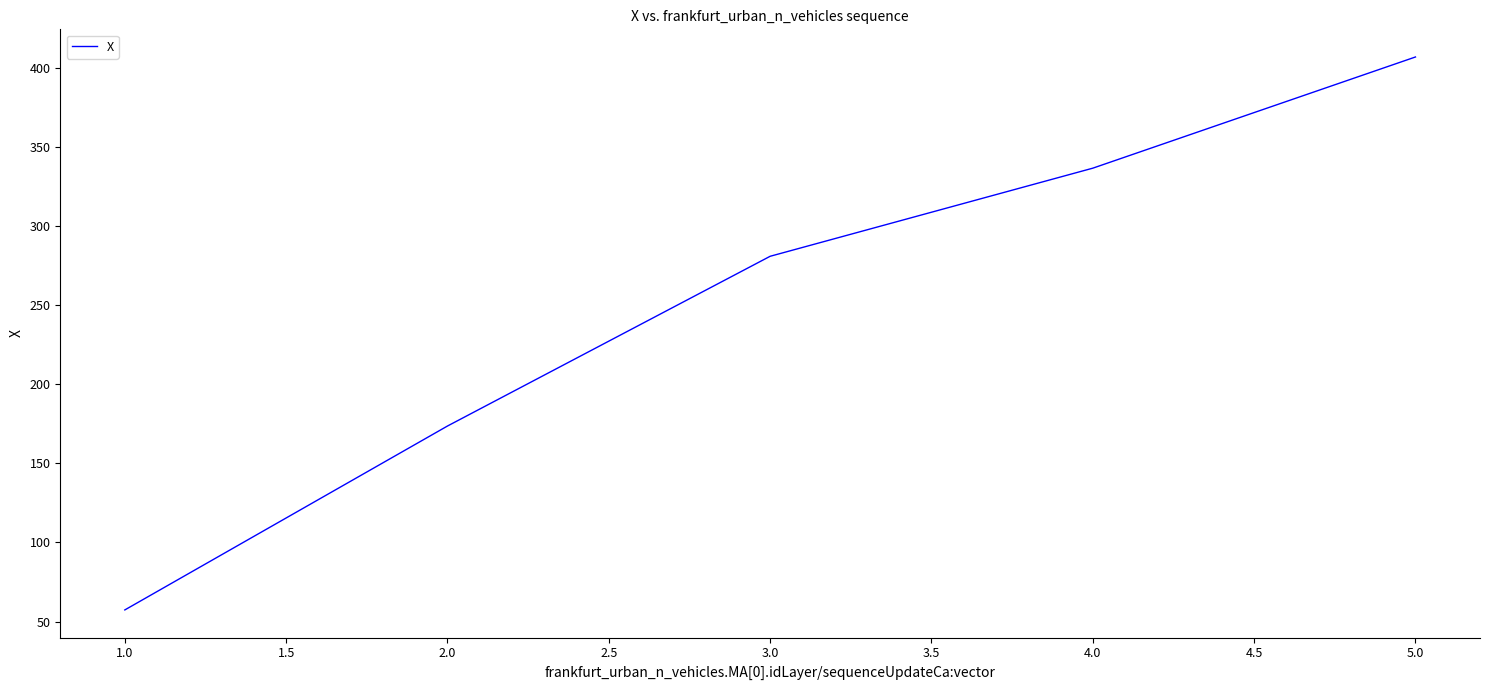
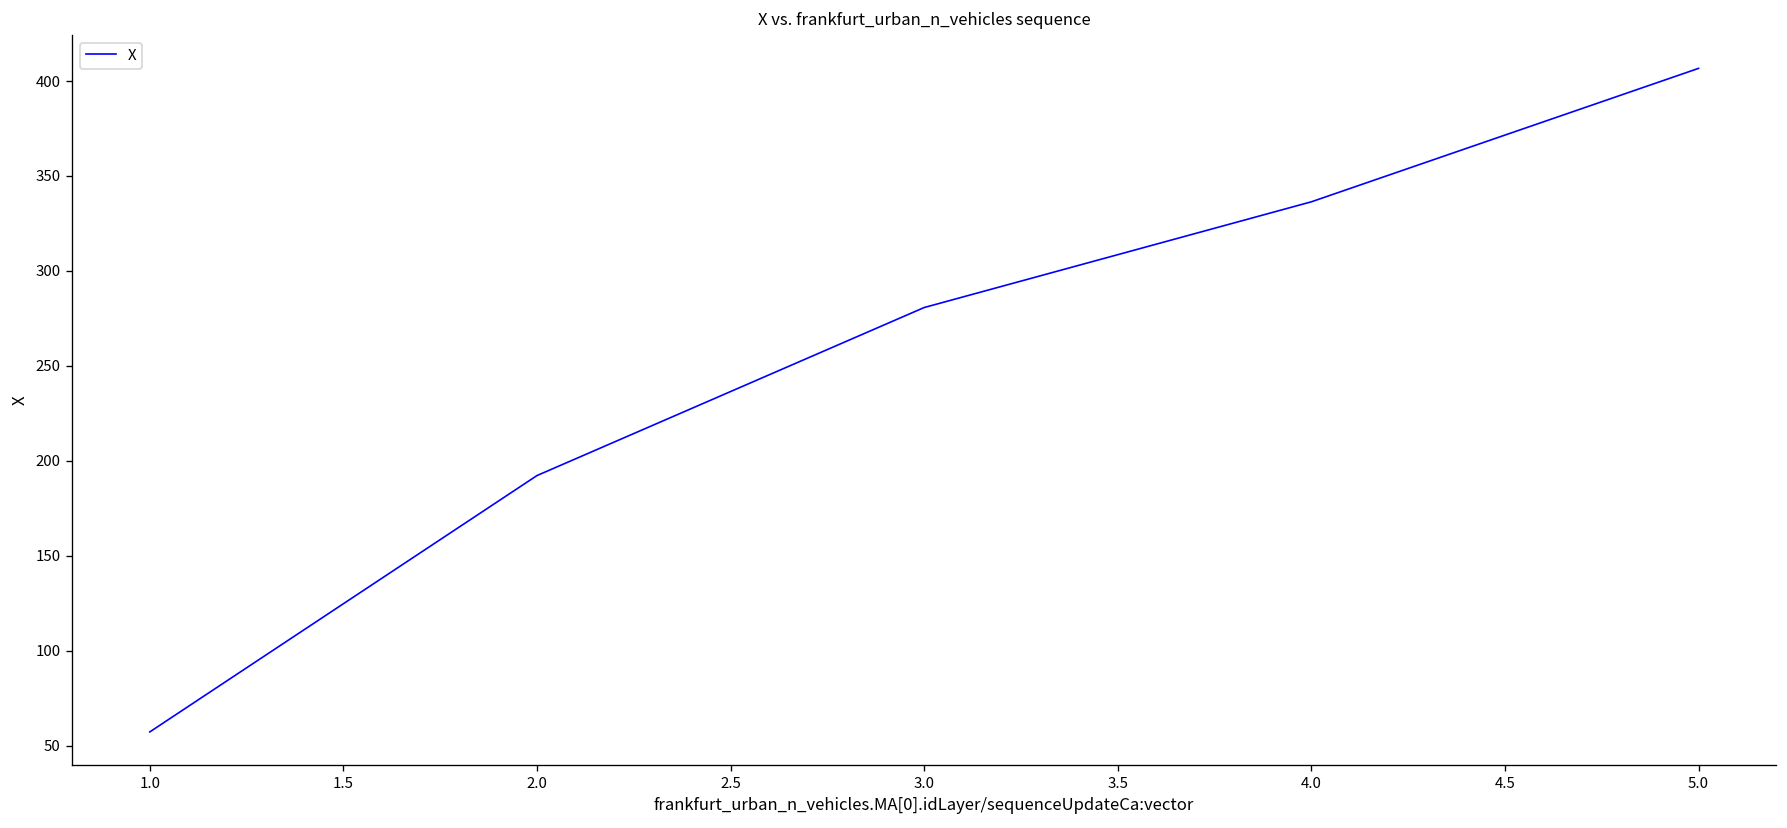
2.0: 174 -> 192
